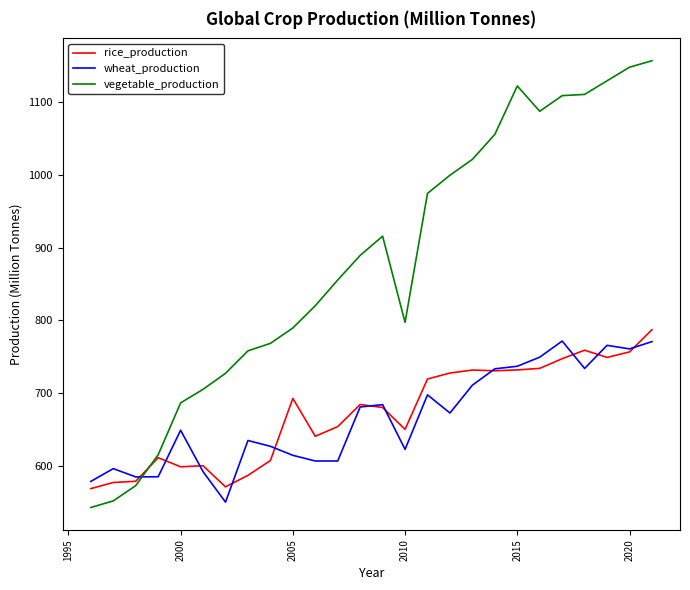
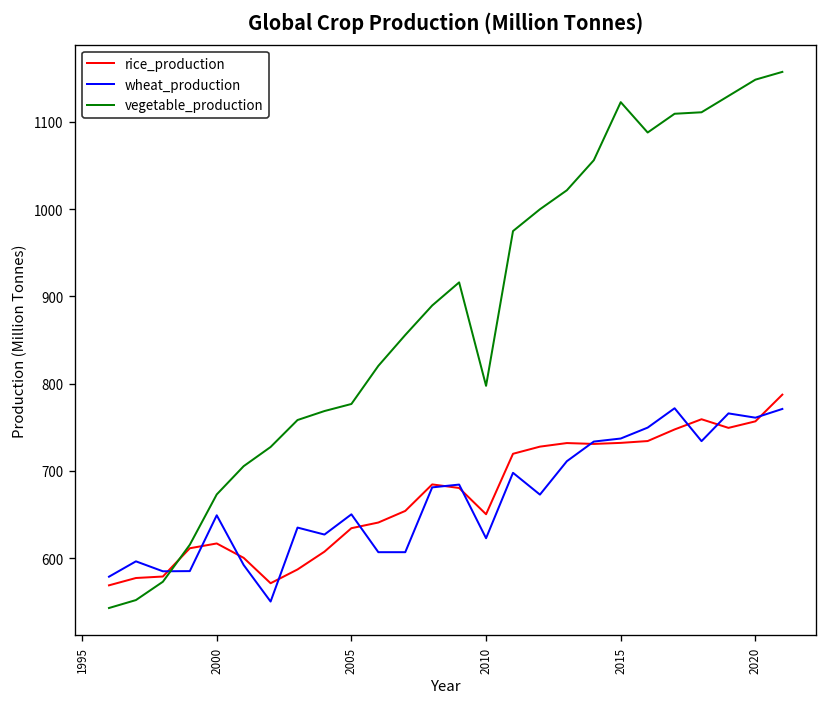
rice_production, 2000: 600 -> 620
vegetable_production, 2000: 690 -> 670
rice_production, 2005: 690 -> 630
wheat_production, 2005: 610 -> 650
vegetable_production, 2005: 790 -> 780
